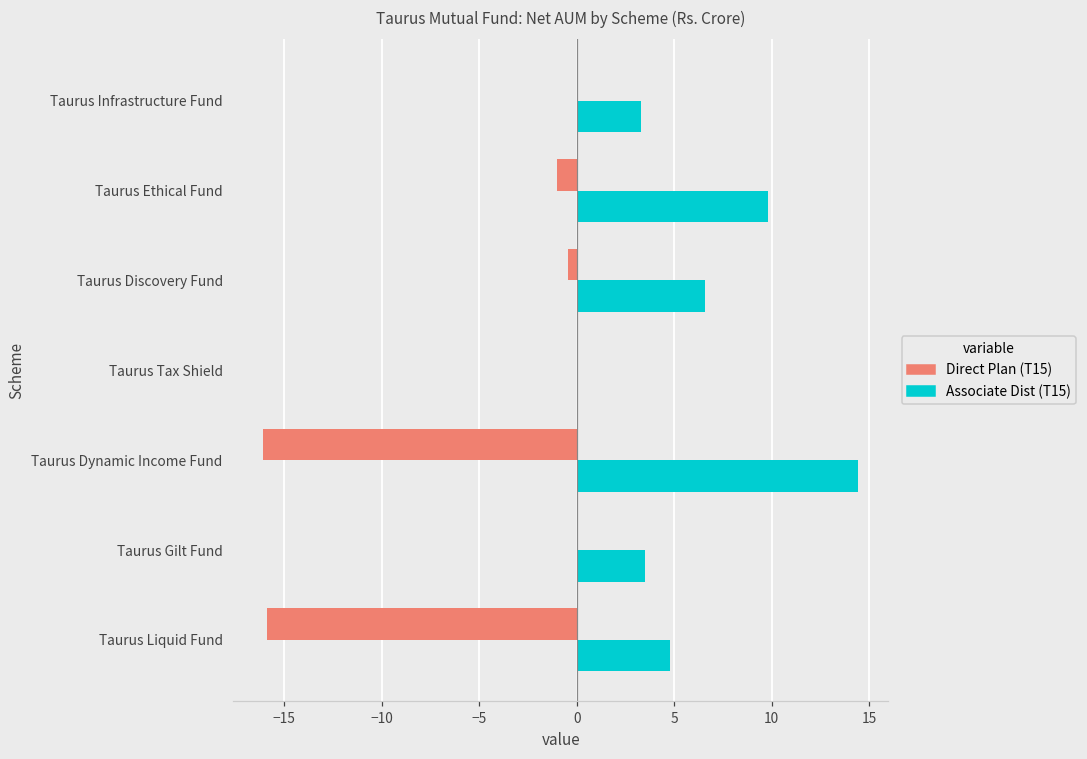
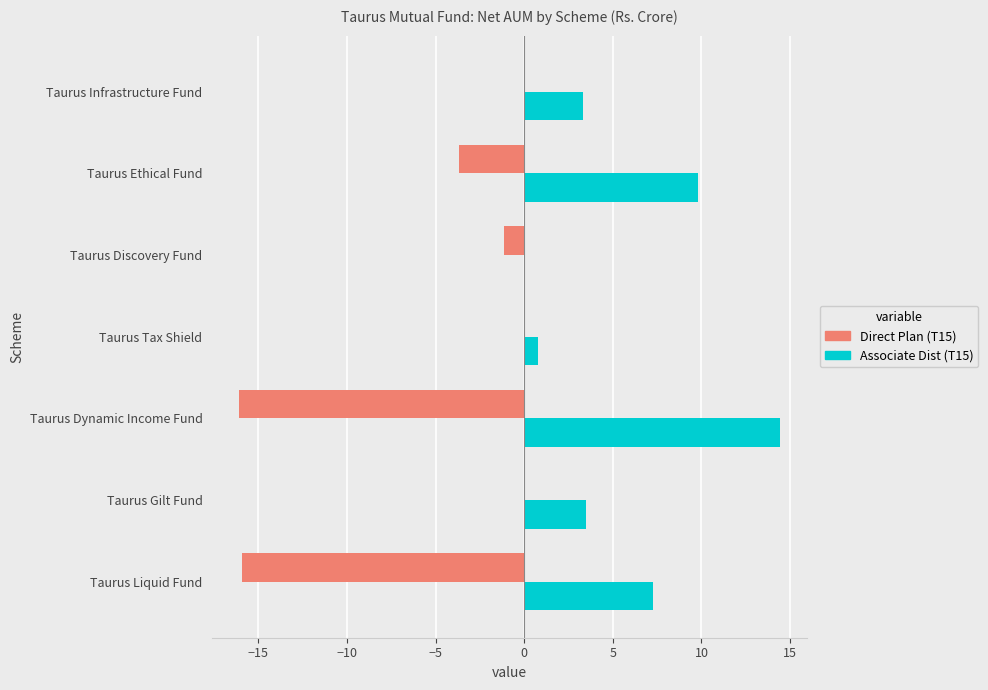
Direct Plan (T15), Taurus Ethical Fund: -1.0 -> -3.7
Direct Plan (T15), Taurus Discovery Fund: -0.5 -> -1.1
Associate Dist (T15), Taurus Discovery Fund: 6.6 -> 0.0
Associate Dist (T15), Taurus Tax Shield: 0.0 -> 0.8
Associate Dist (T15), Taurus Liquid Fund: 4.8 -> 7.3
